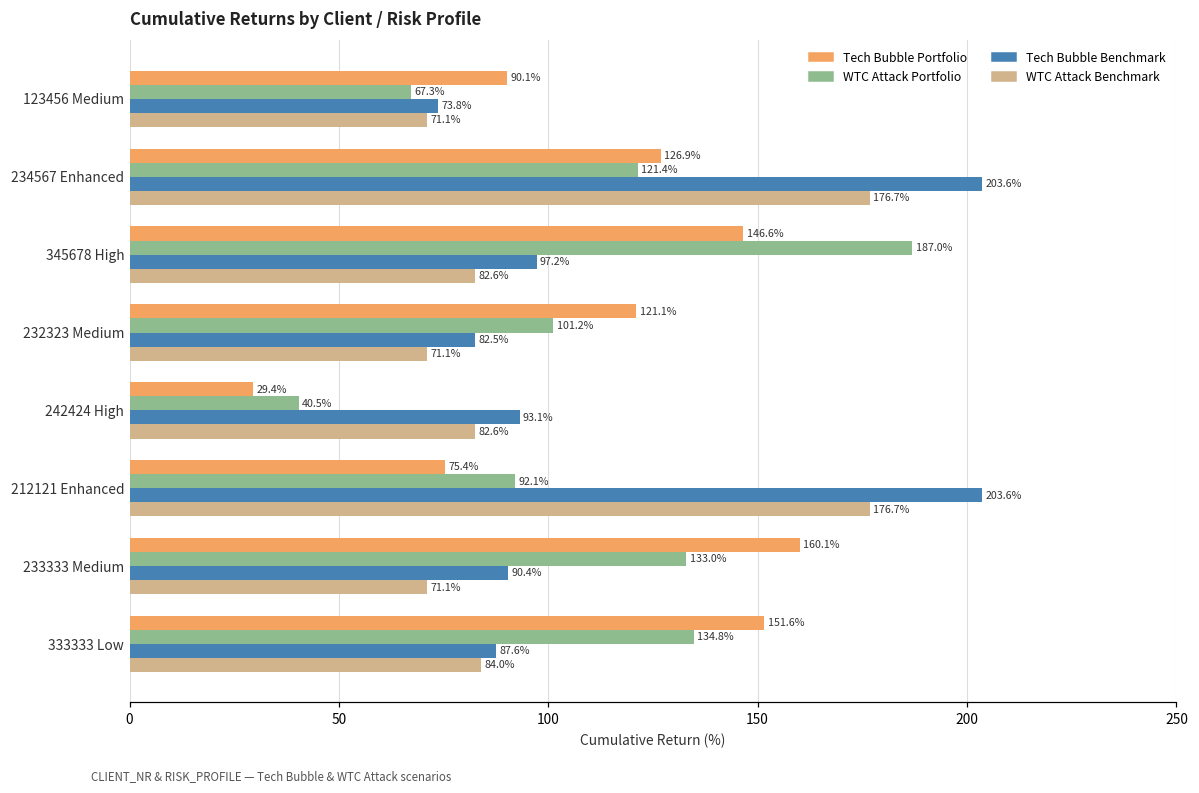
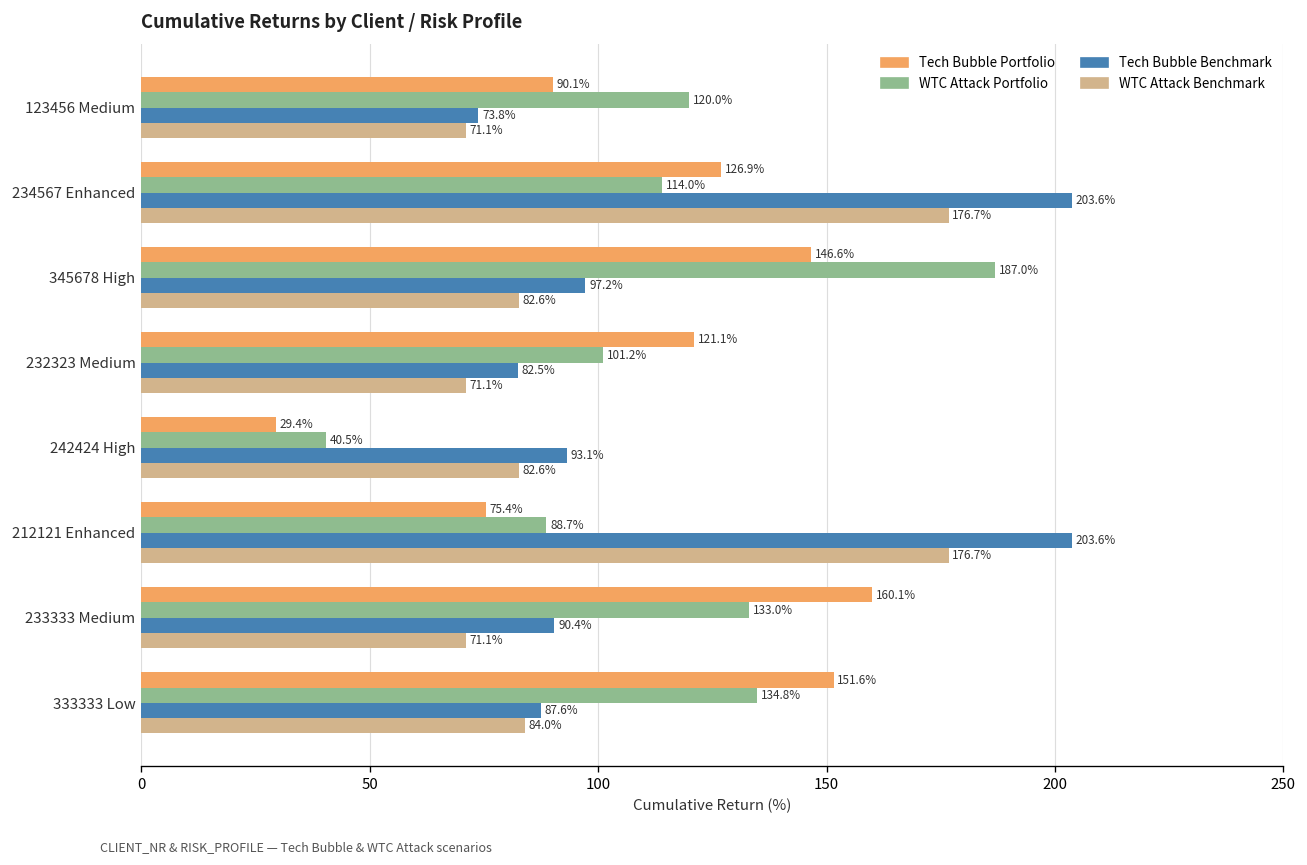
WTC Attack Portfolio, 123456 Medium: 67.3% -> 120.0%
WTC Attack Portfolio, 234567 Enhanced: 121.4% -> 114.0%
WTC Attack Portfolio, 212121 Enhanced: 92.1% -> 88.7%
